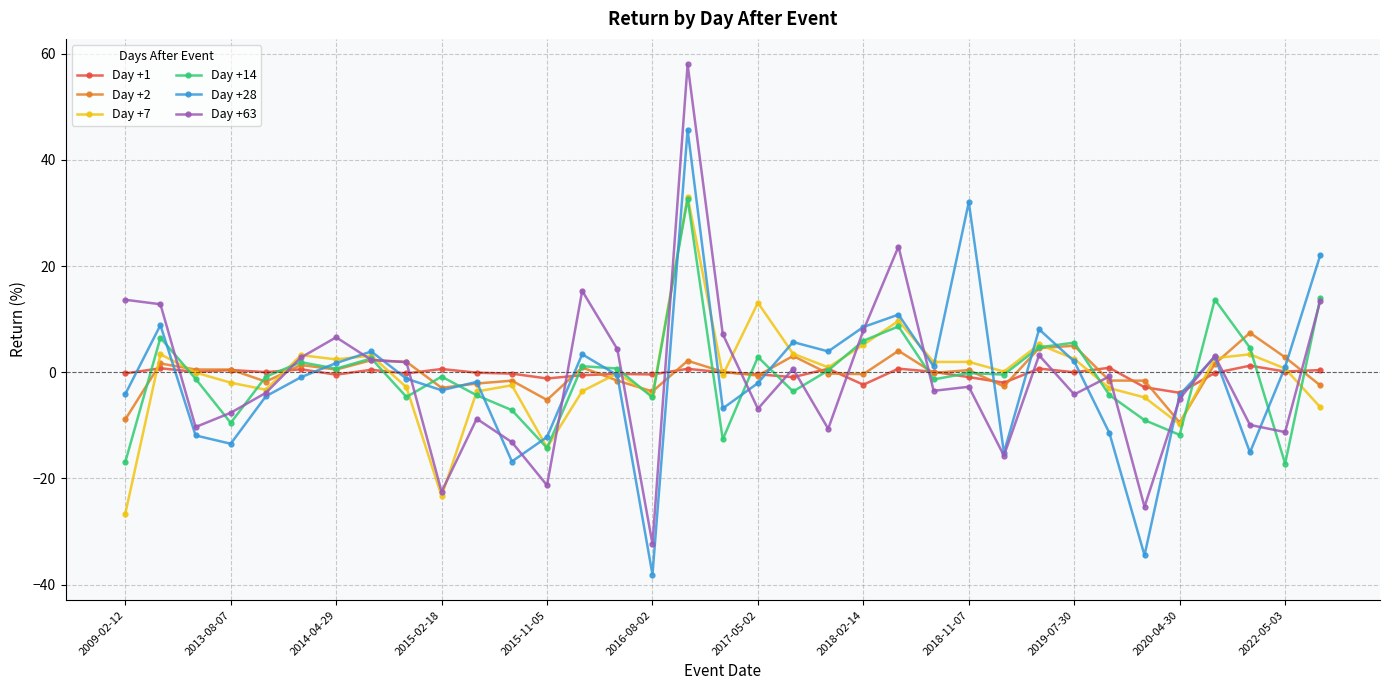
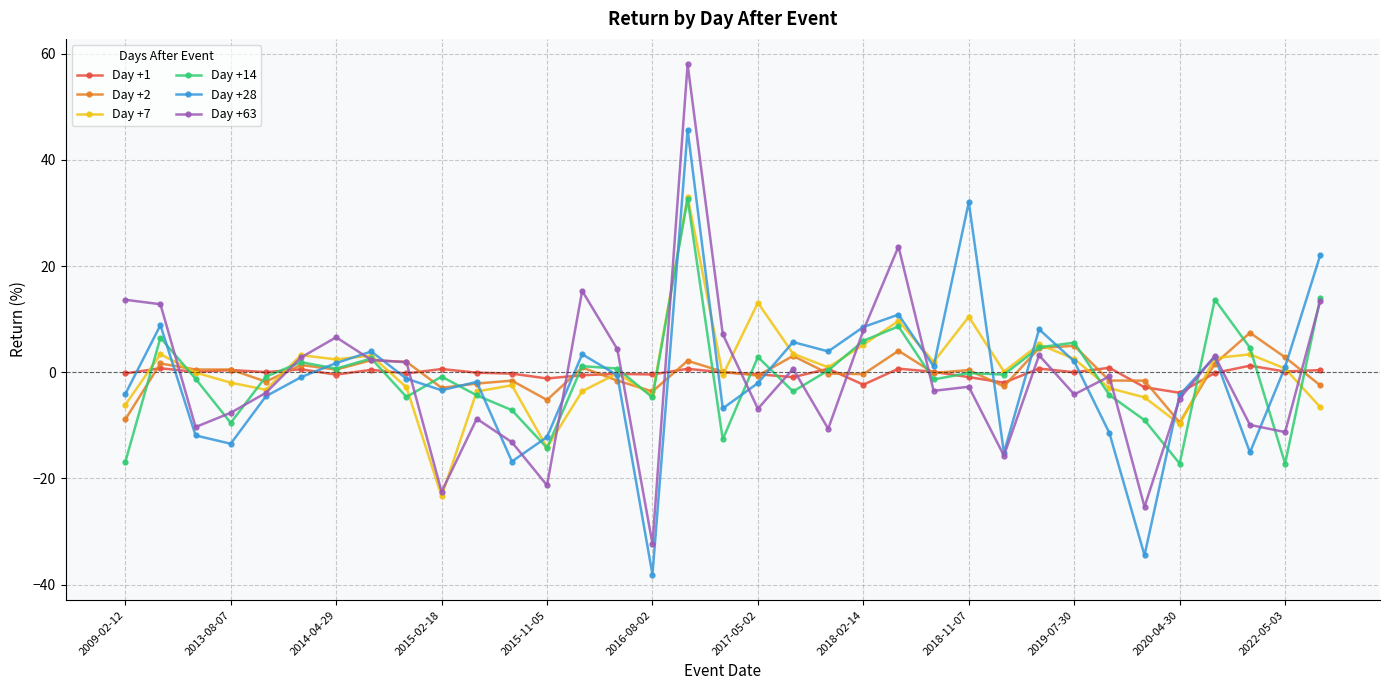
Day +7, 2009-02-12: -27 -> -6
Day +7, 2018-11-07: 2 -> 10
Day +14, 2020-04-30: -12 -> -17
